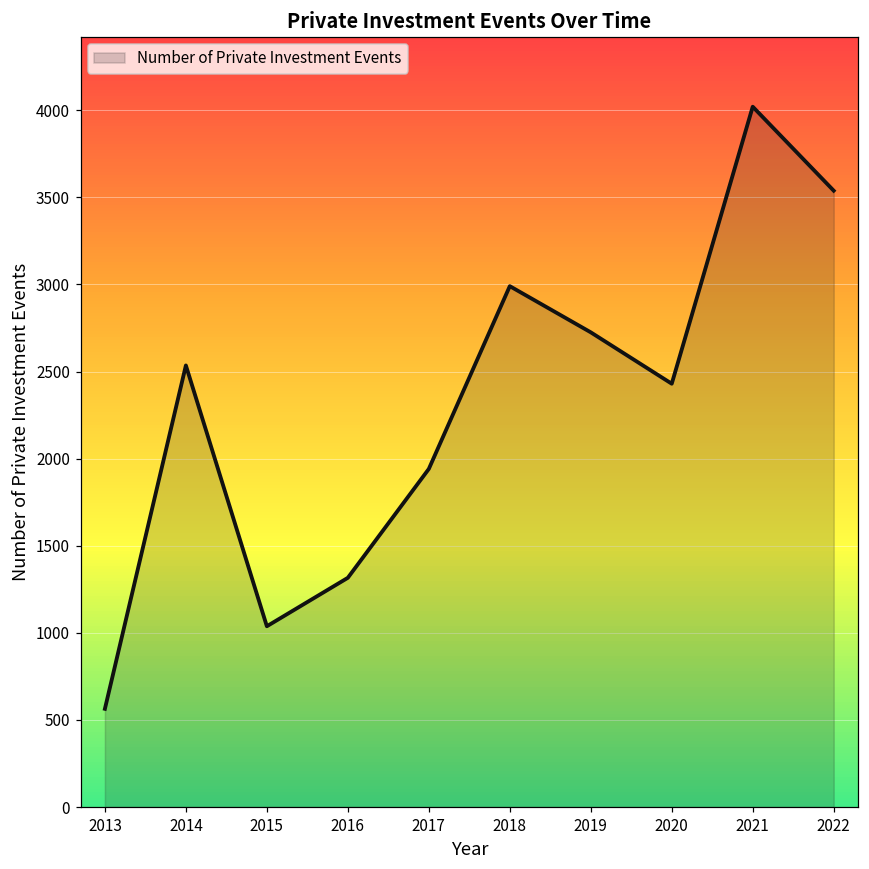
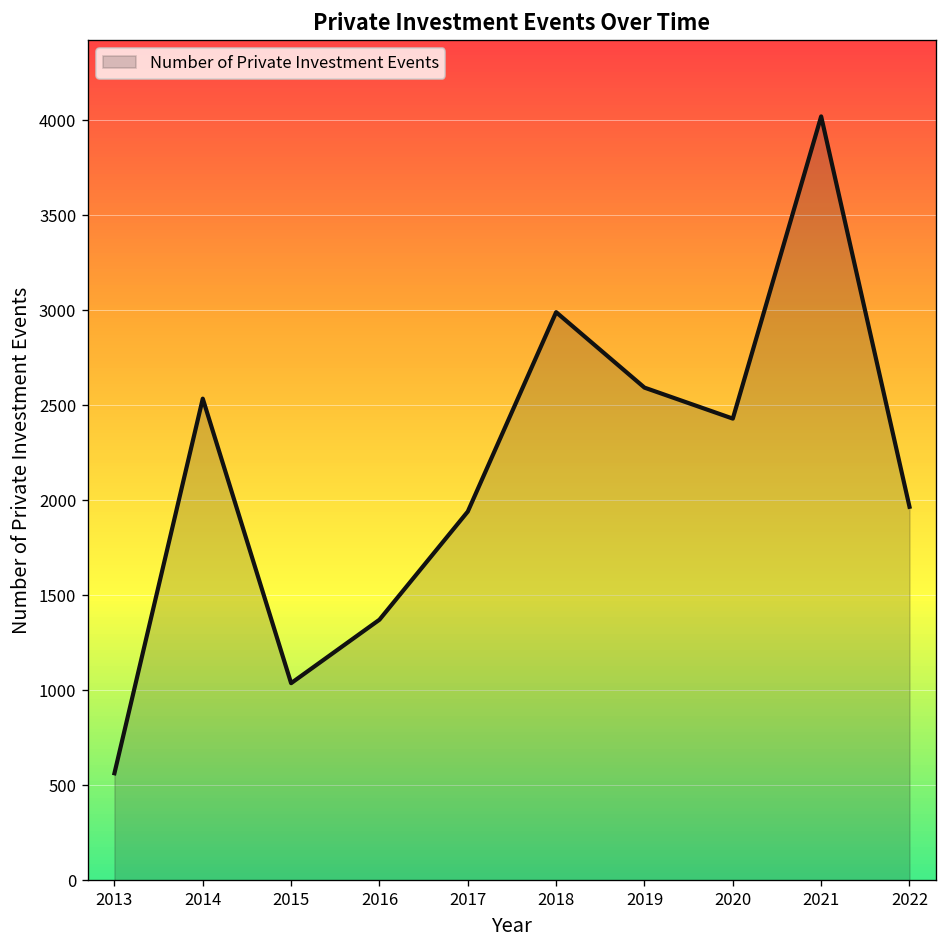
2016: 1320 -> 1370
2019: 2730 -> 2590
2022: 3540 -> 1970
